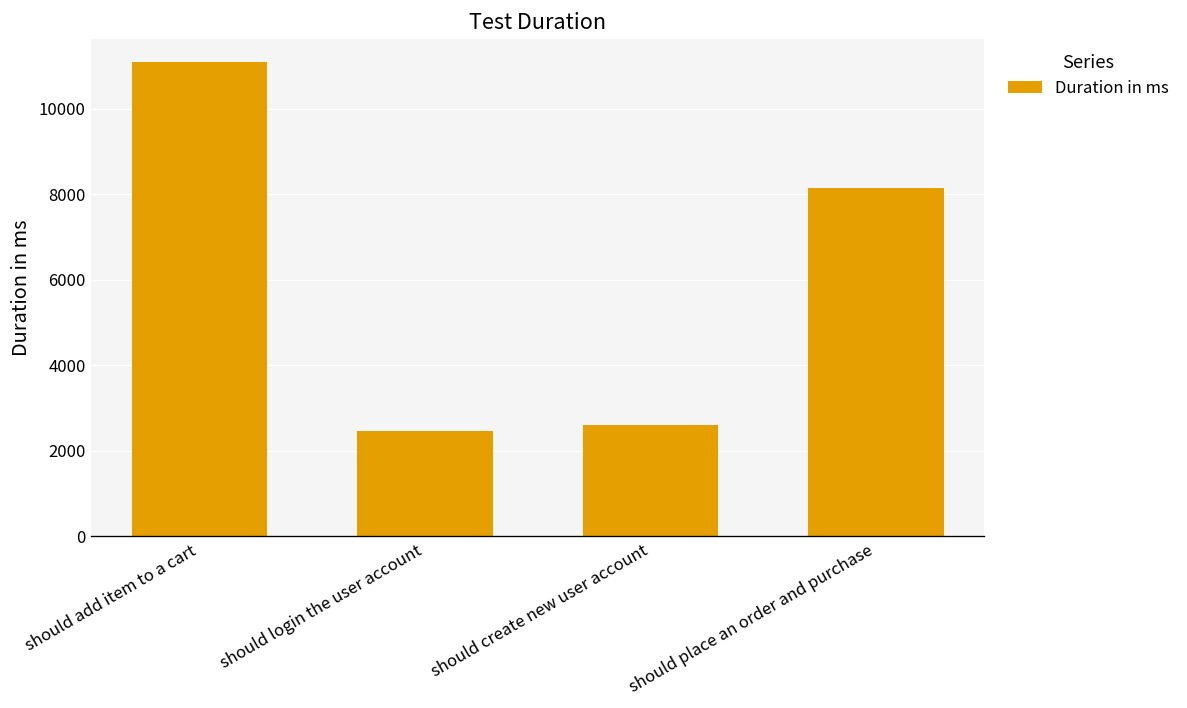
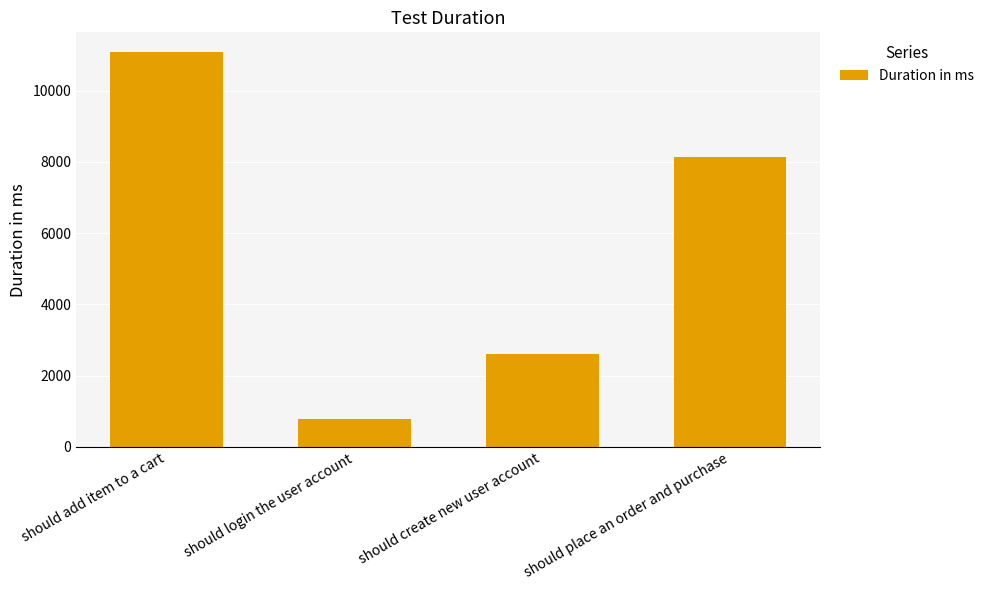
should login the user account: 2500 -> 800
